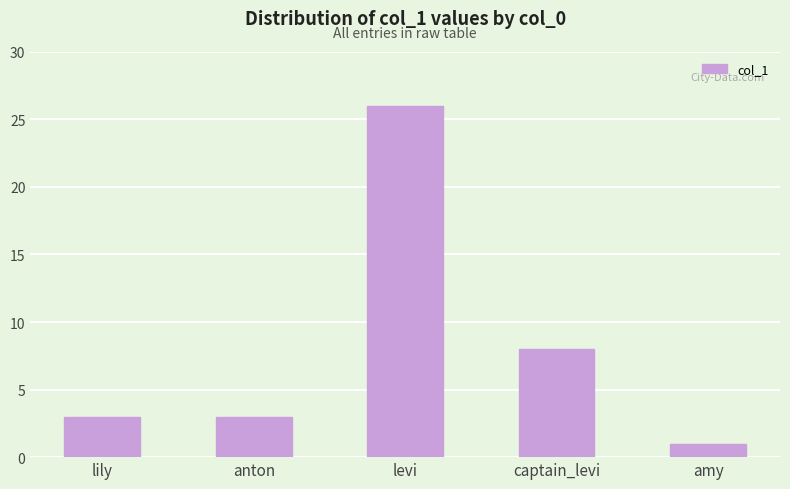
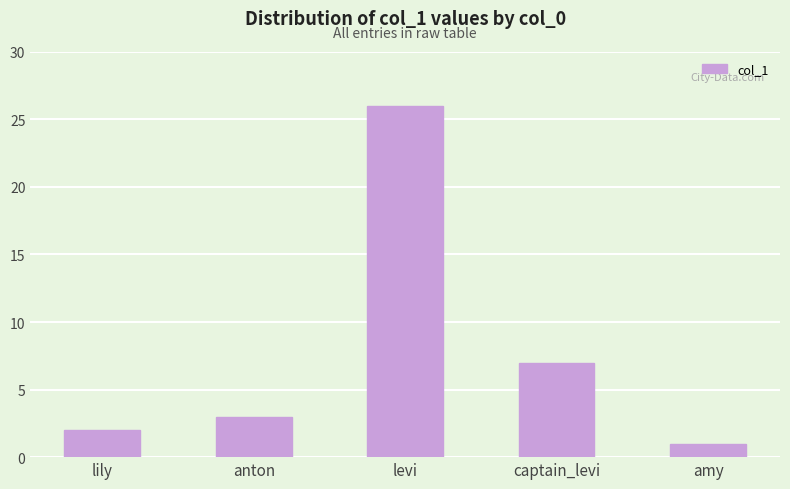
lily: 3 -> 2
captain_levi: 8 -> 7
